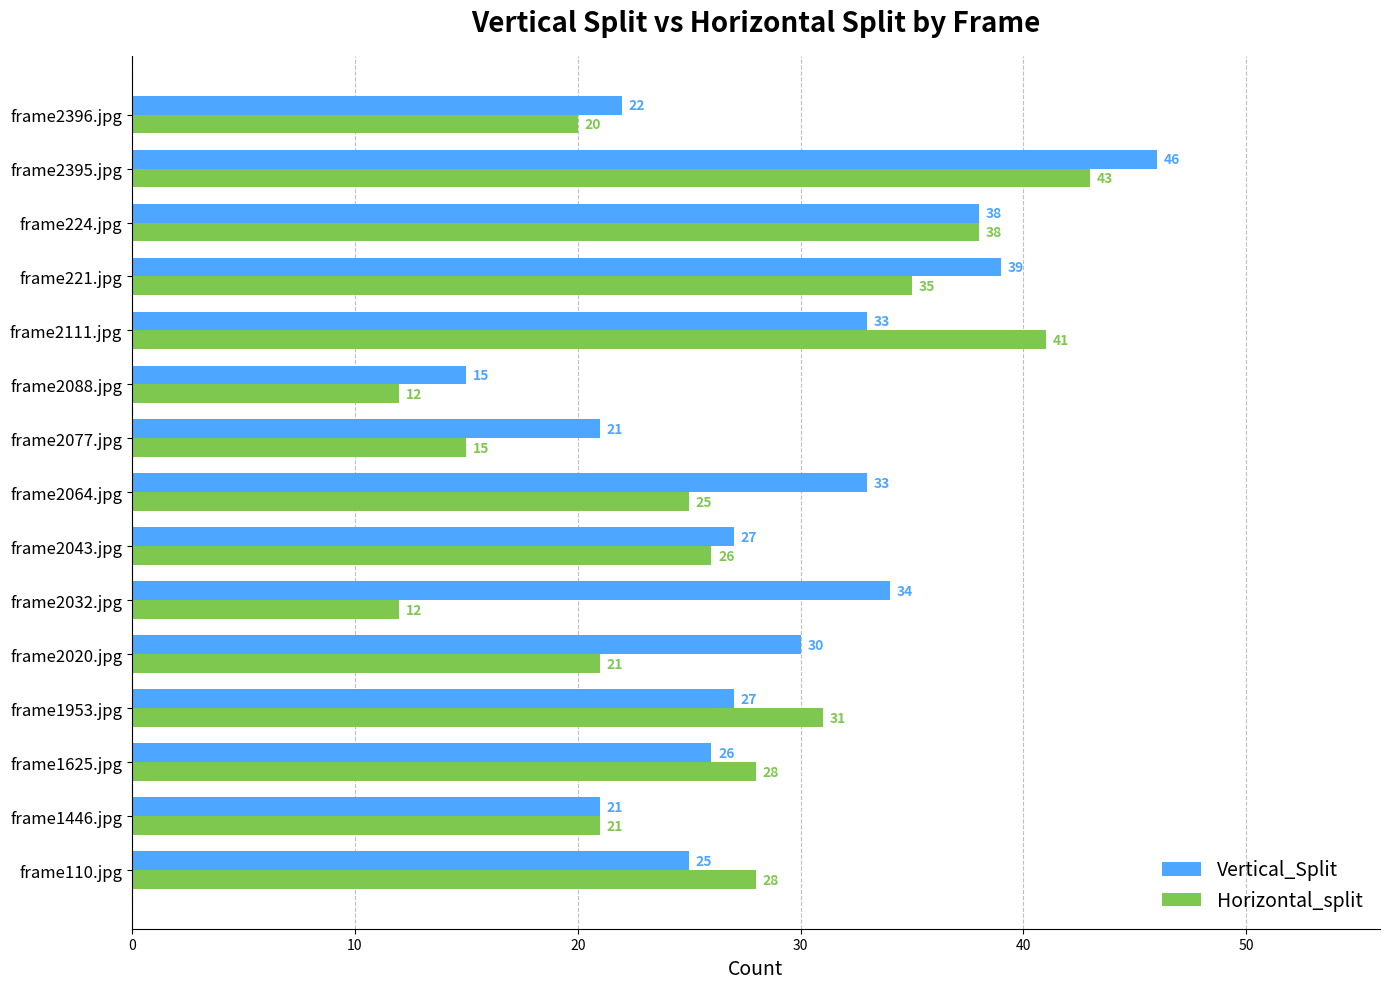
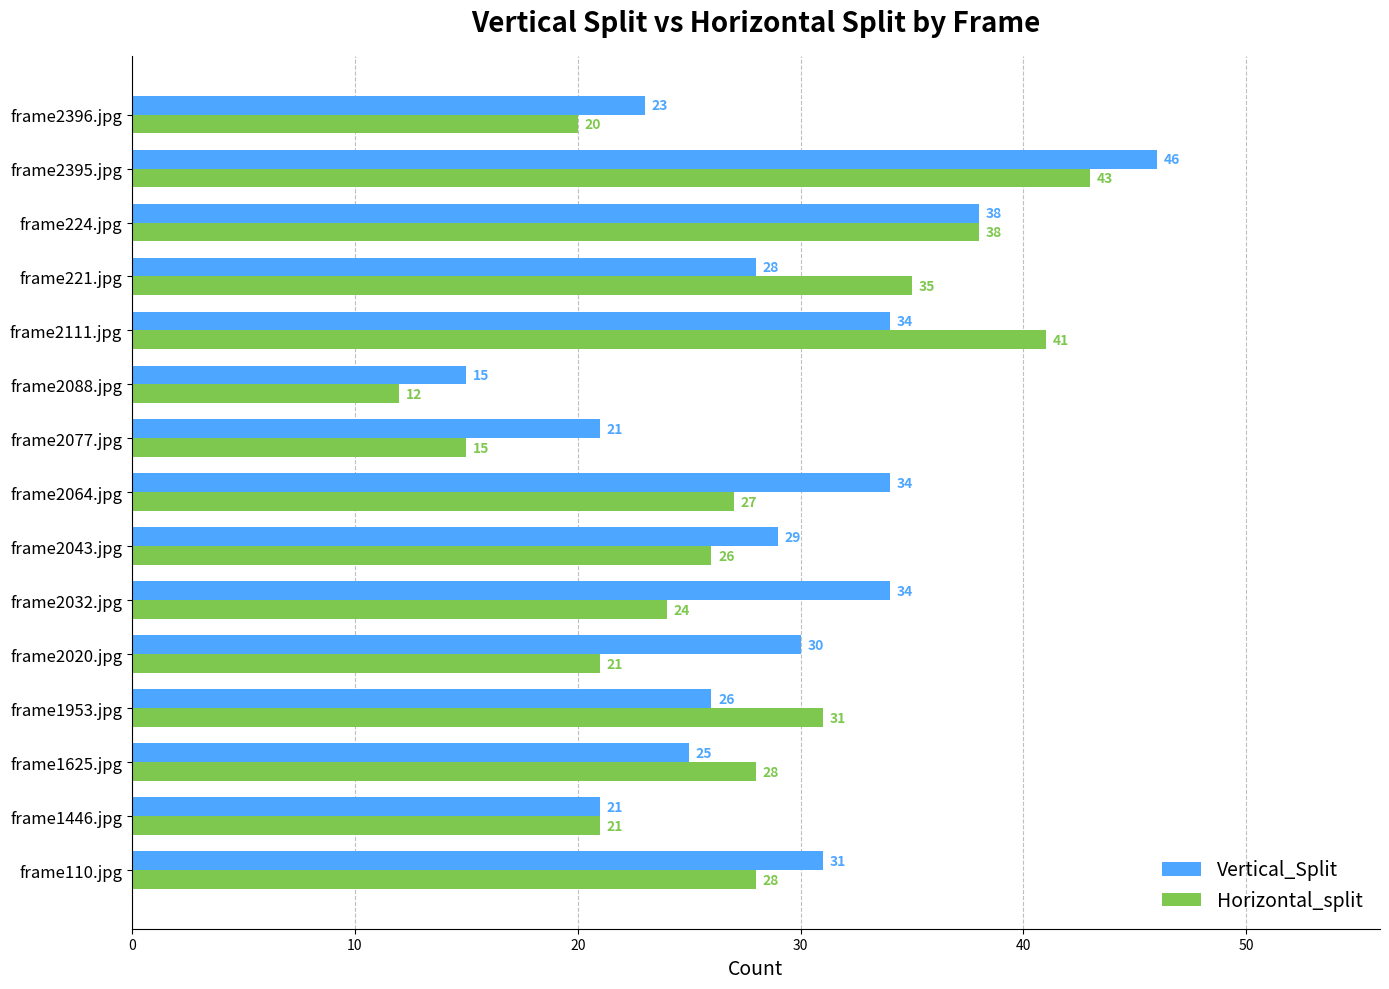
Vertical_Split, frame2396.jpg: 22 -> 23
Vertical_Split, frame221.jpg: 39 -> 28
Vertical_Split, frame2111.jpg: 33 -> 34
Vertical_Split, frame2064.jpg: 33 -> 34
Horizontal_split, frame2064.jpg: 25 -> 27
Vertical_Split, frame2043.jpg: 27 -> 29
Horizontal_split, frame2032.jpg: 12 -> 24
Vertical_Split, frame1953.jpg: 27 -> 26
Vertical_Split, frame1625.jpg: 26 -> 25
Vertical_Split, frame110.jpg: 25 -> 31
